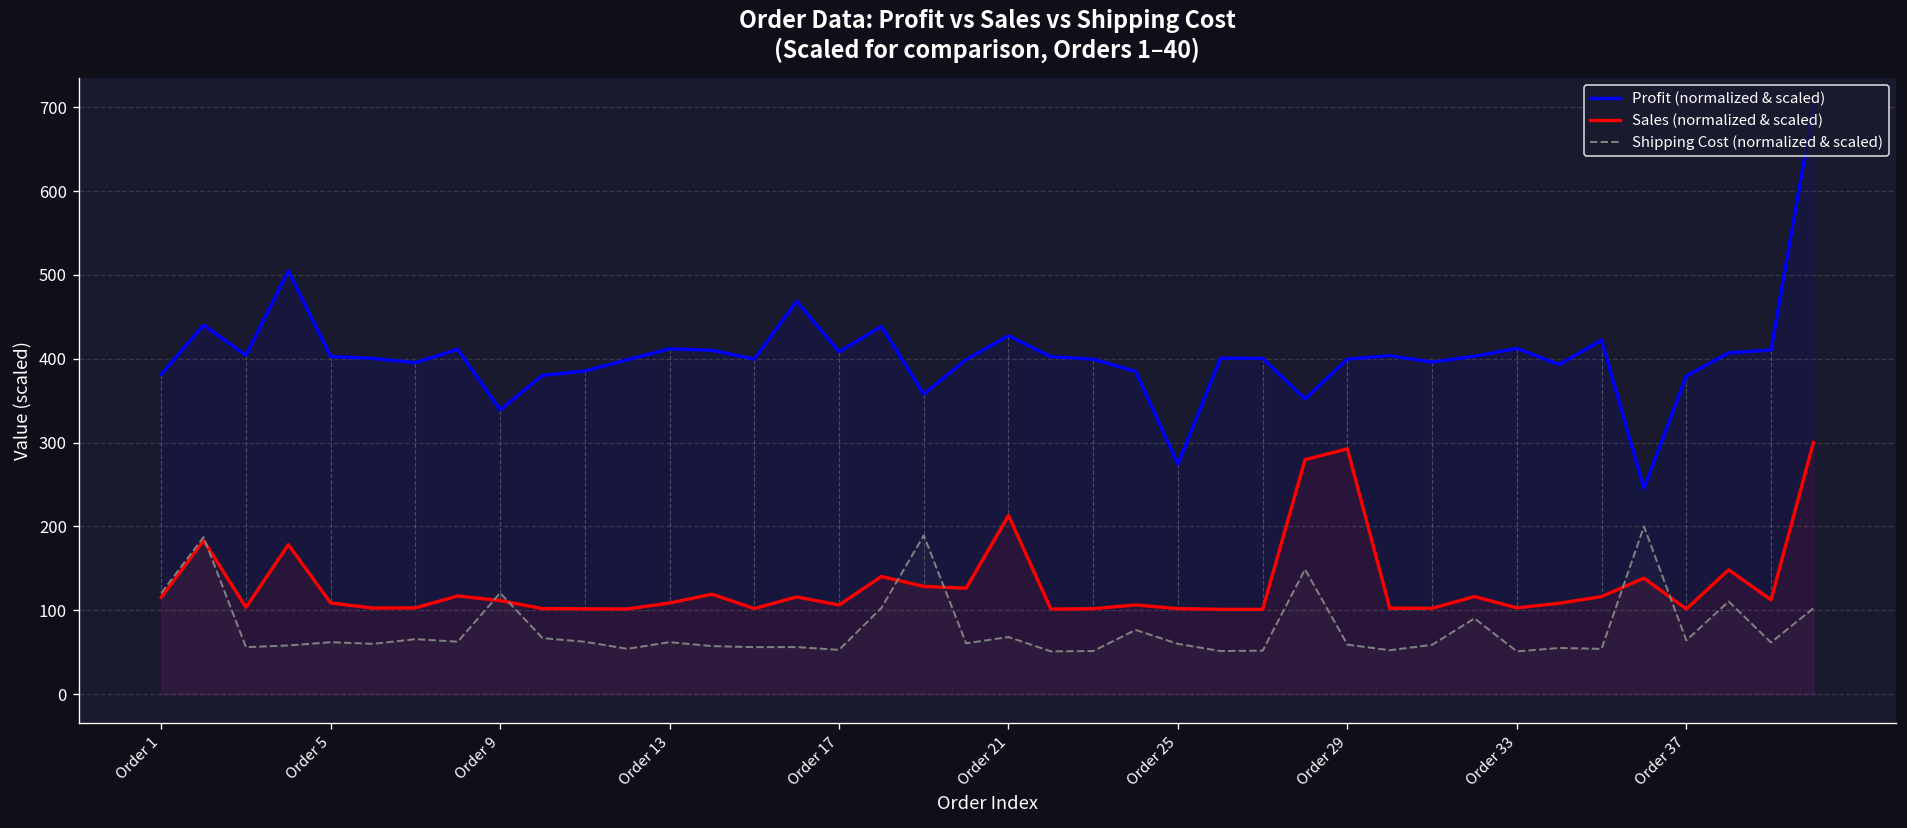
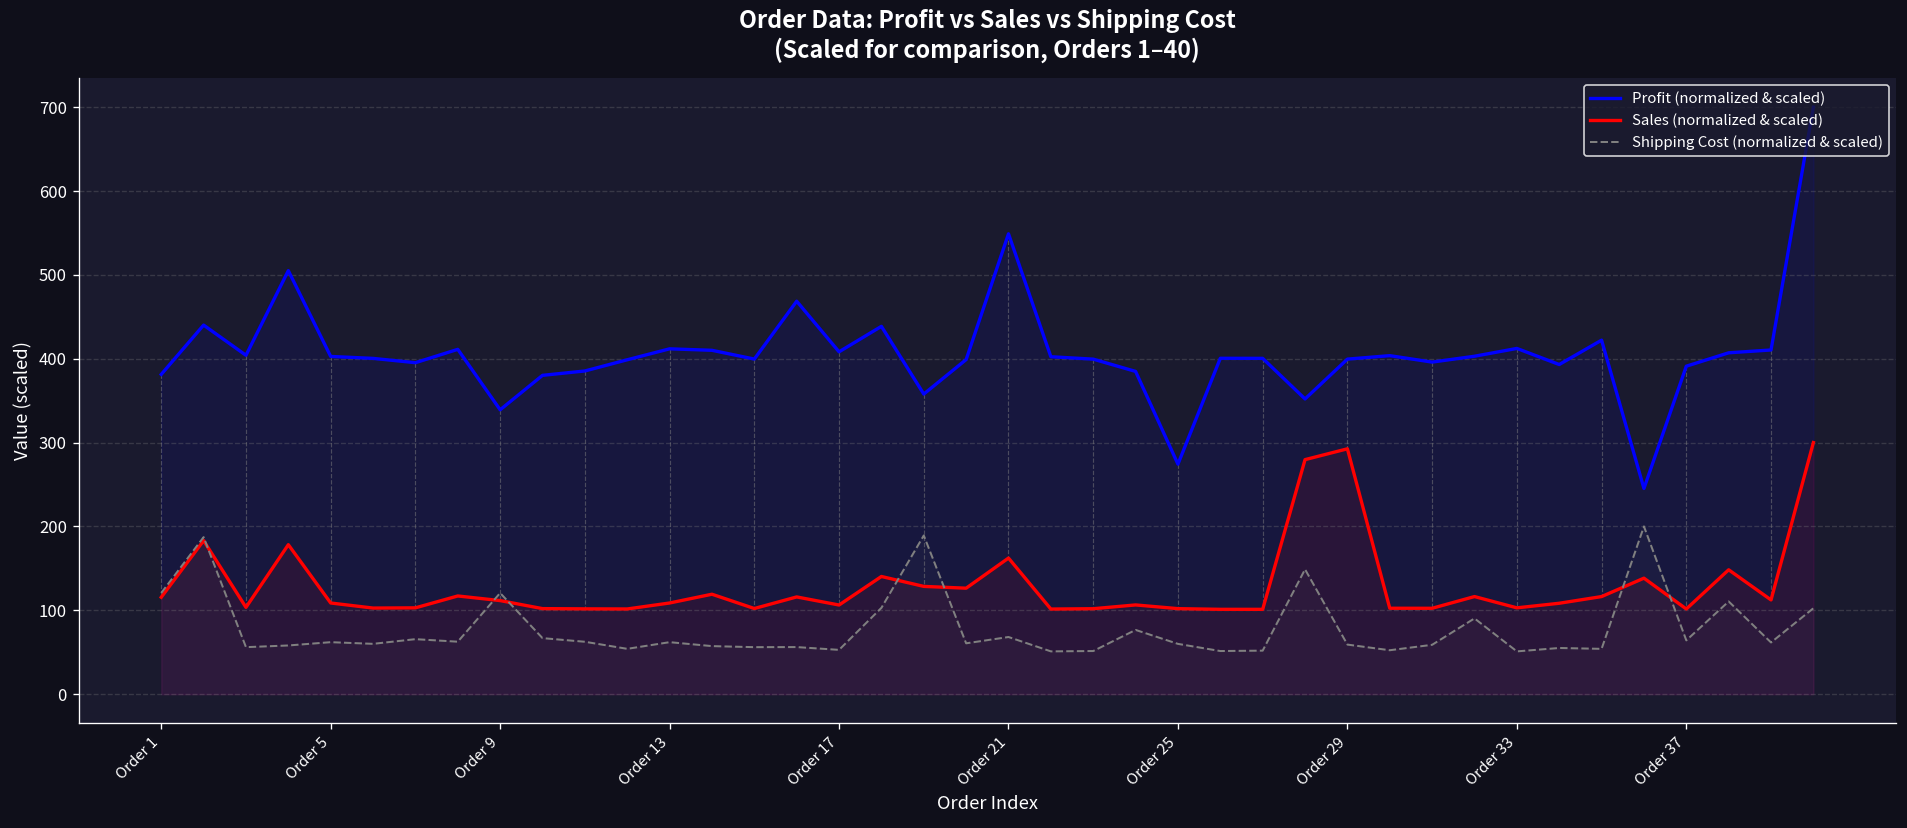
Profit (normalized & scaled), Order 21: 430 -> 550
Sales (normalized & scaled), Order 21: 210 -> 160
Profit (normalized & scaled), Order 37: 380 -> 390
